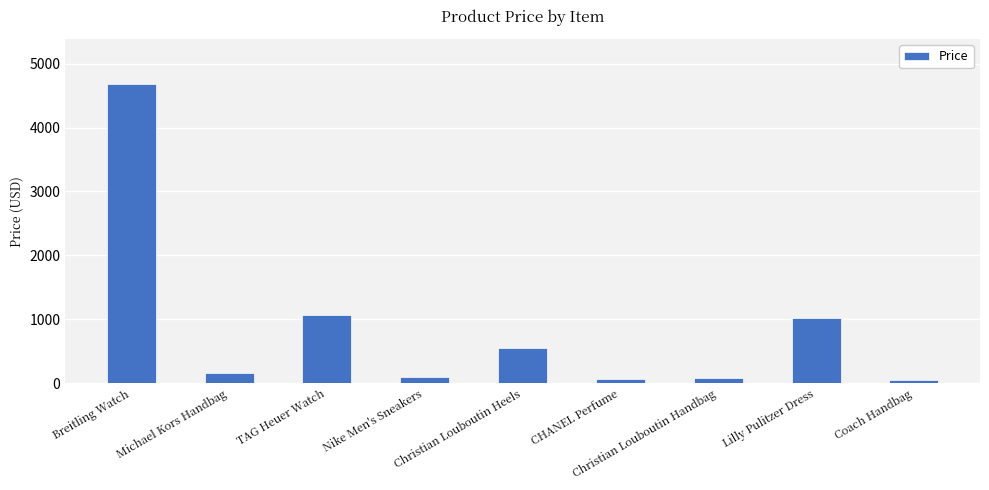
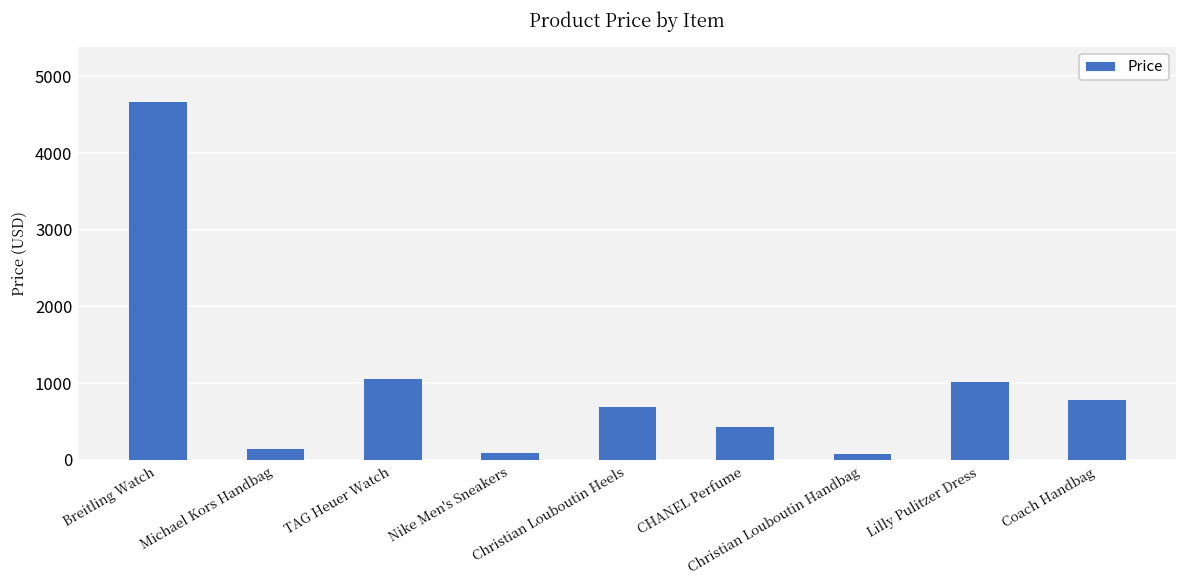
Christian Louboutin Heels: 600 -> 700
CHANEL Perfume: 100 -> 400
Coach Handbag: 0 -> 800
